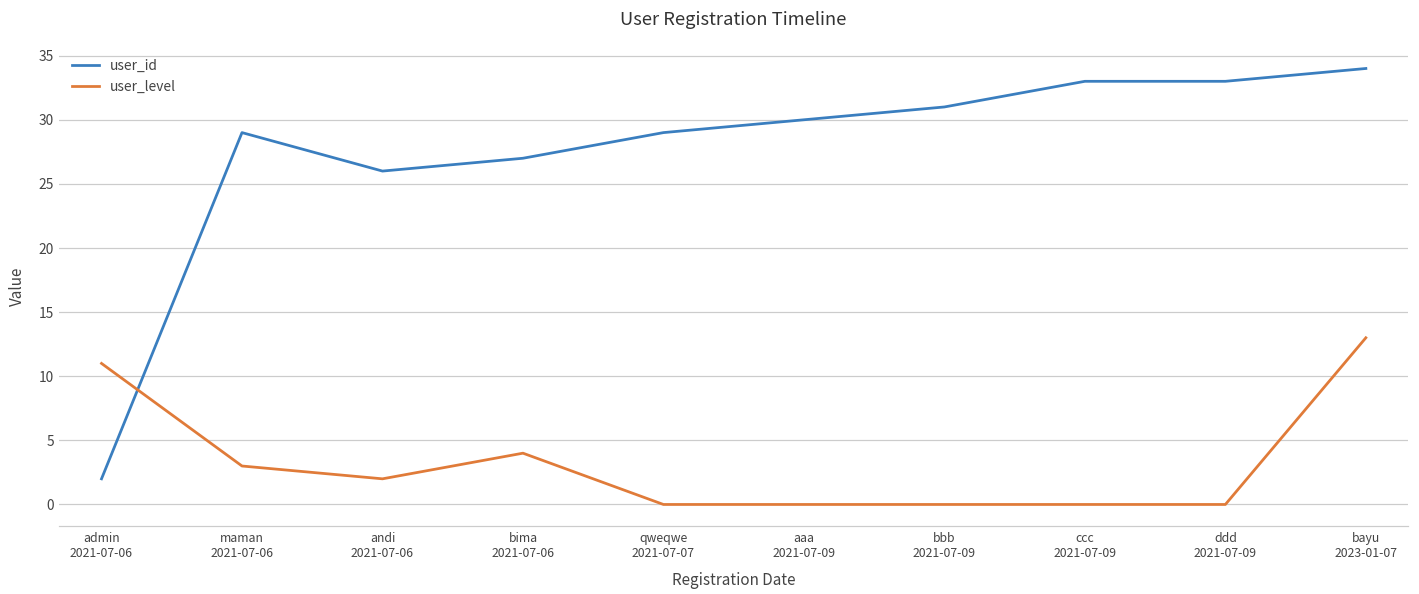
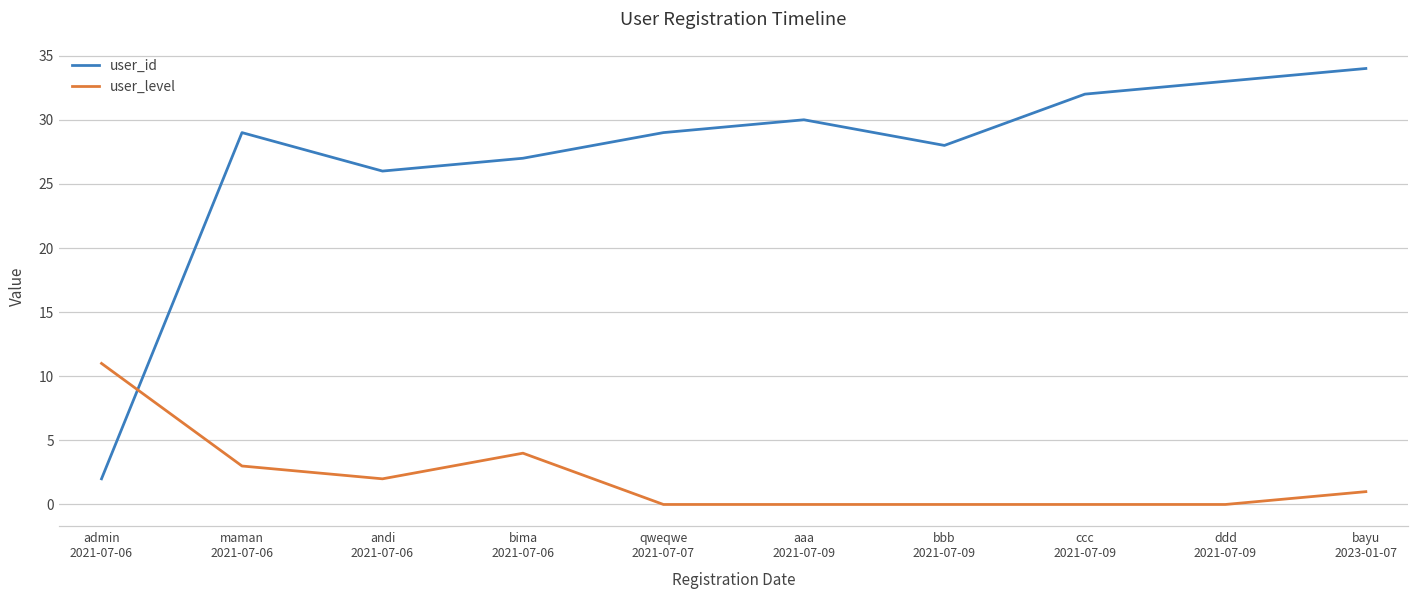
user_id, bbb 2021-07-09: 31 -> 28
user_id, ccc 2021-07-09: 33 -> 32
user_level, bayu 2023-01-07: 13 -> 1
